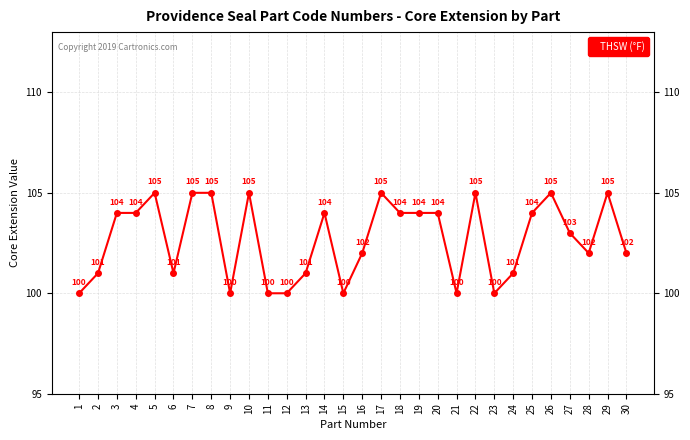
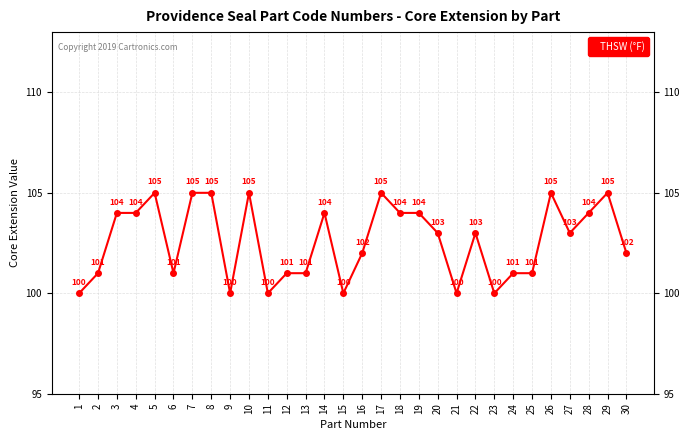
12: 100 -> 101
20: 104 -> 103
22: 105 -> 103
25: 104 -> 101
28: 102 -> 104
